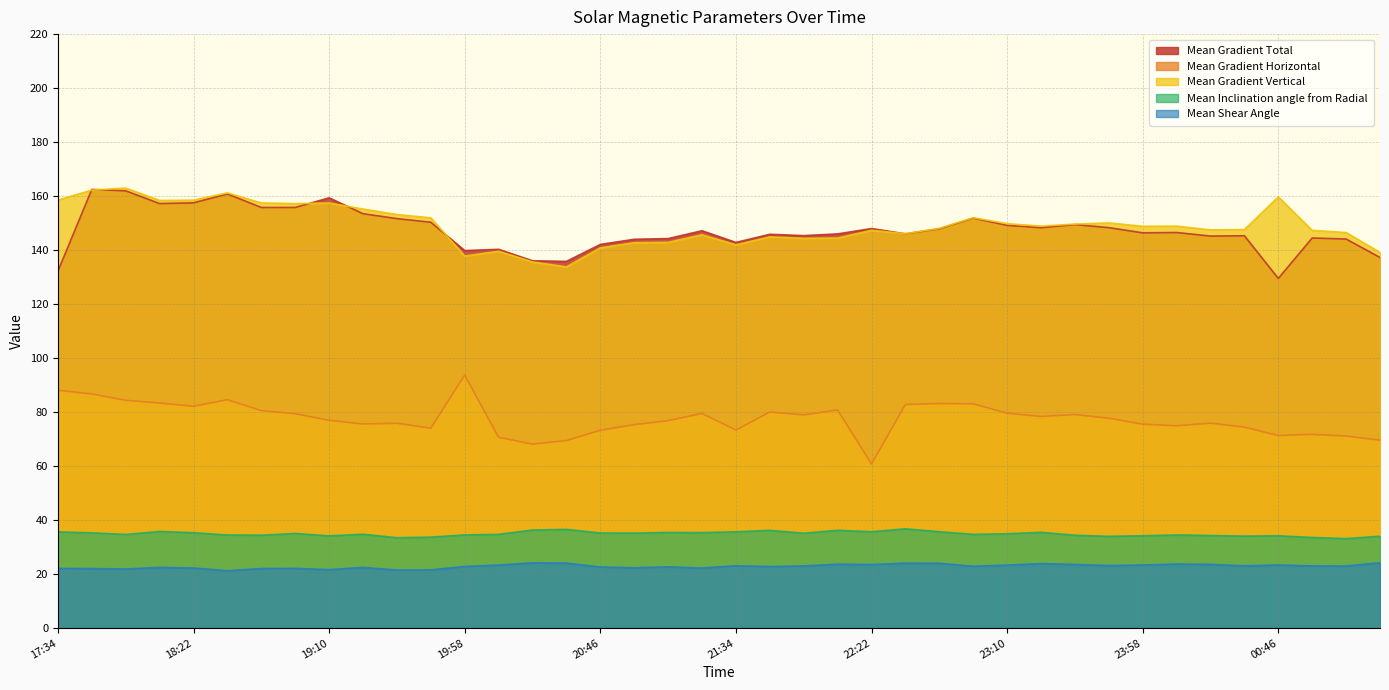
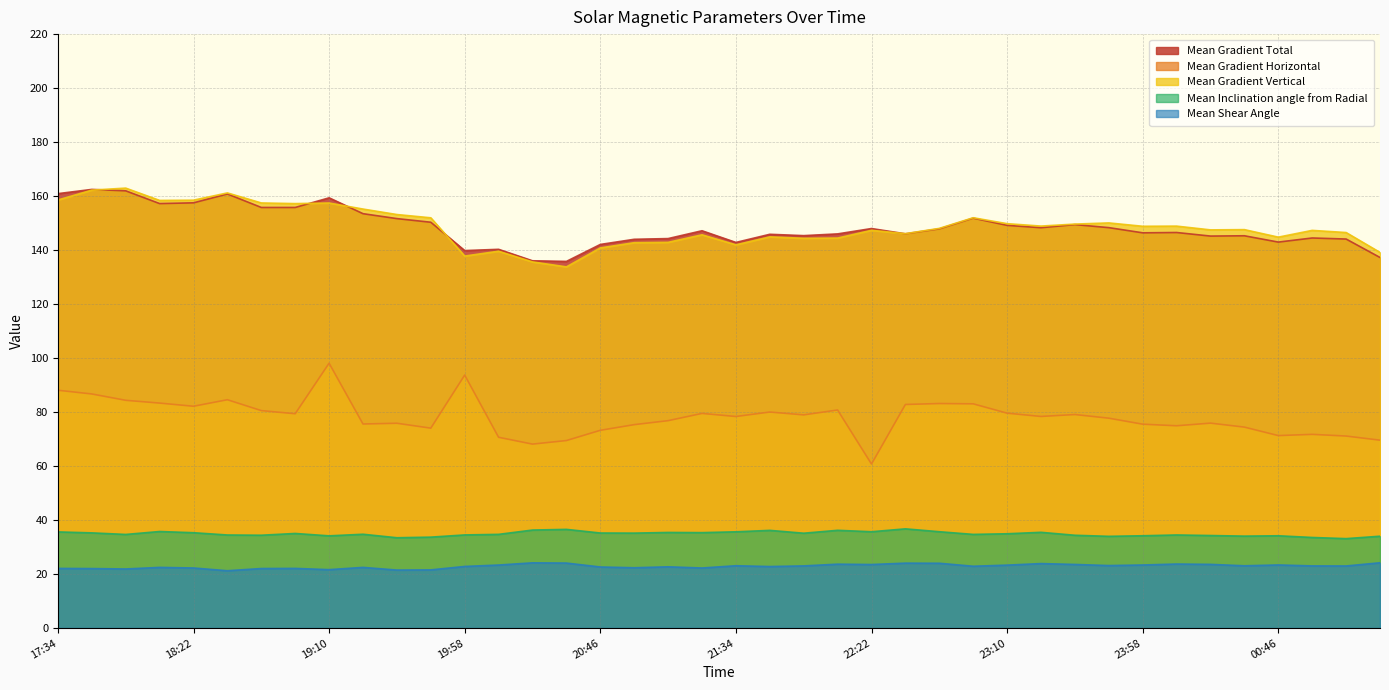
Mean Gradient Total, 17:34: 132 -> 161
Mean Gradient Horizontal, 19:10: 77 -> 98
Mean Gradient Horizontal, 21:34: 73 -> 78
Mean Gradient Total, 00:46: 129 -> 143
Mean Gradient Vertical, 00:46: 160 -> 145
